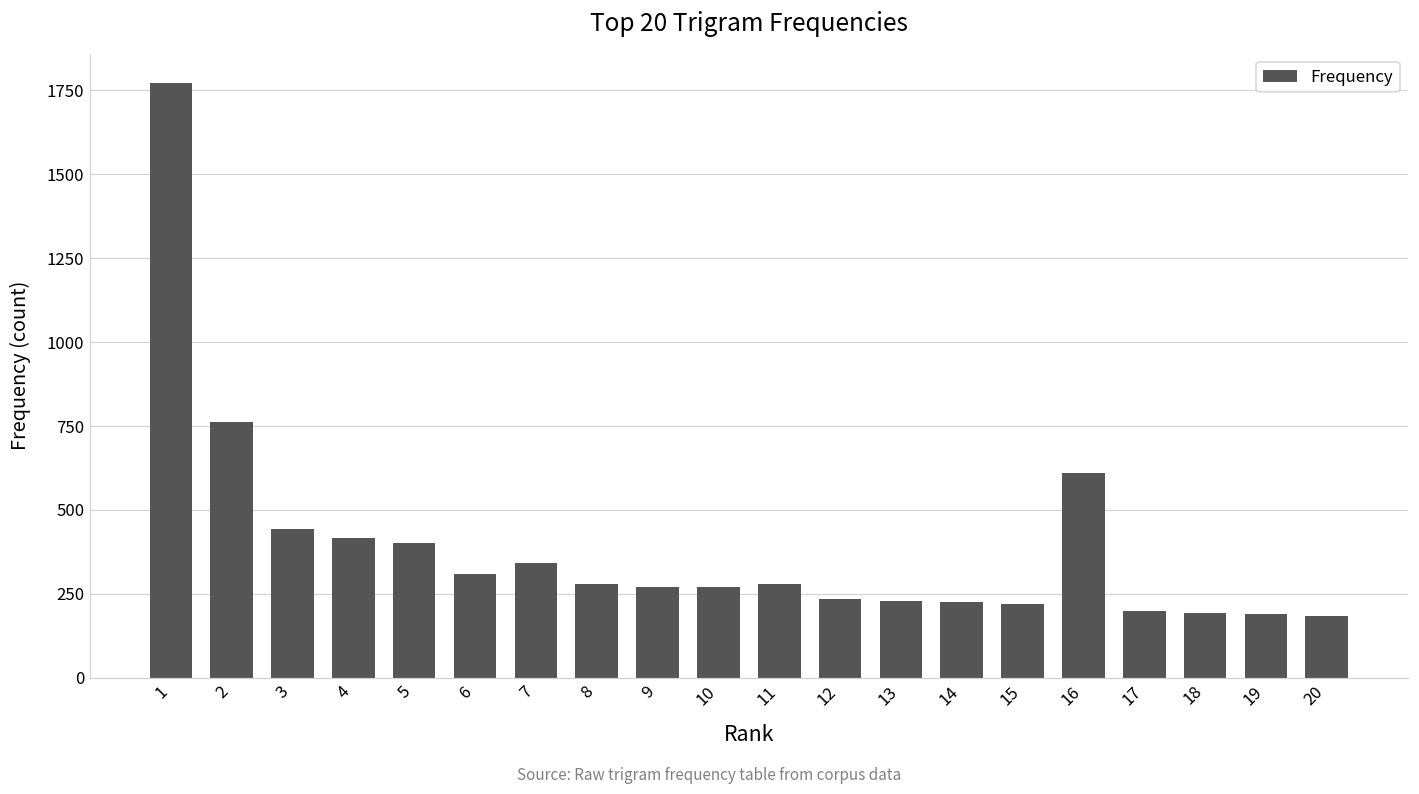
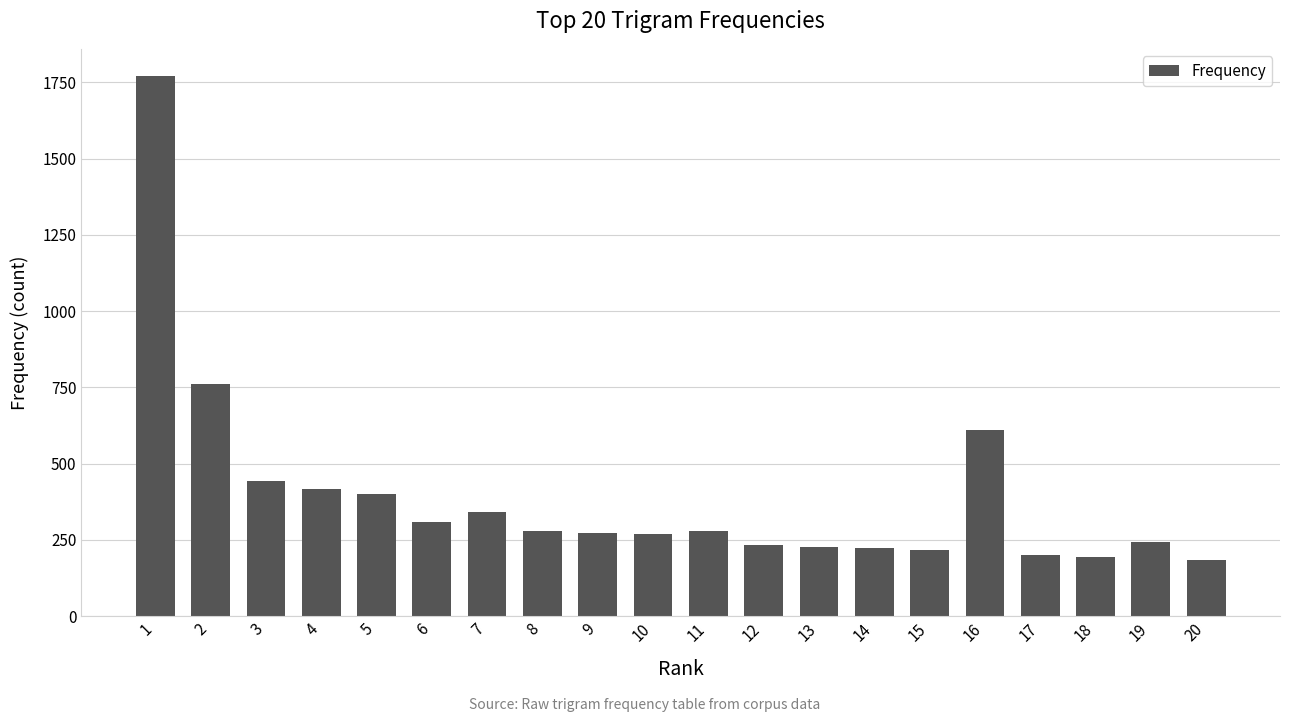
19: 190 -> 240
